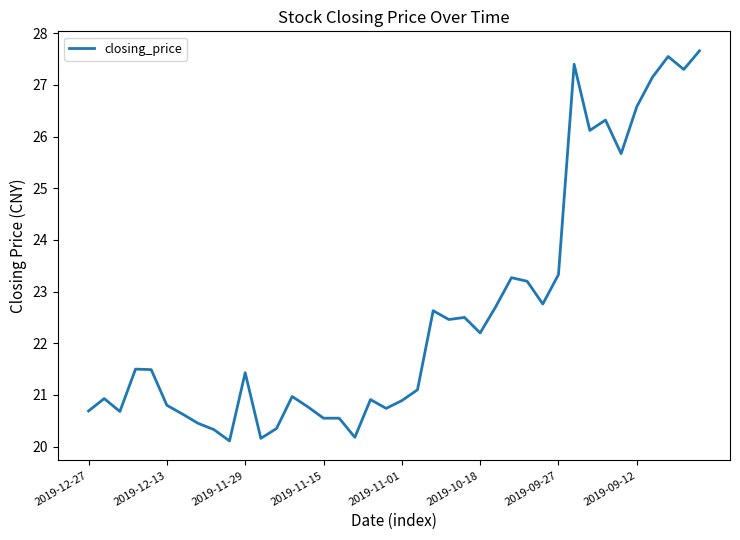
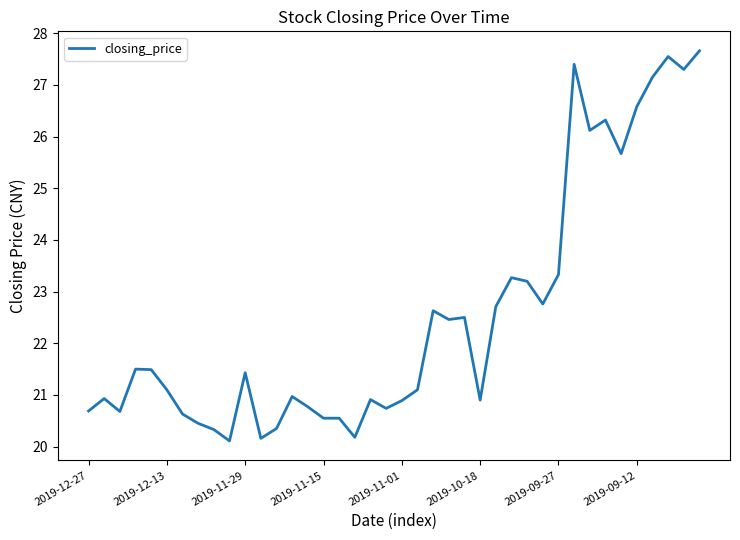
2019-12-13: 20.8 -> 21.1
2019-10-18: 22.2 -> 20.9
